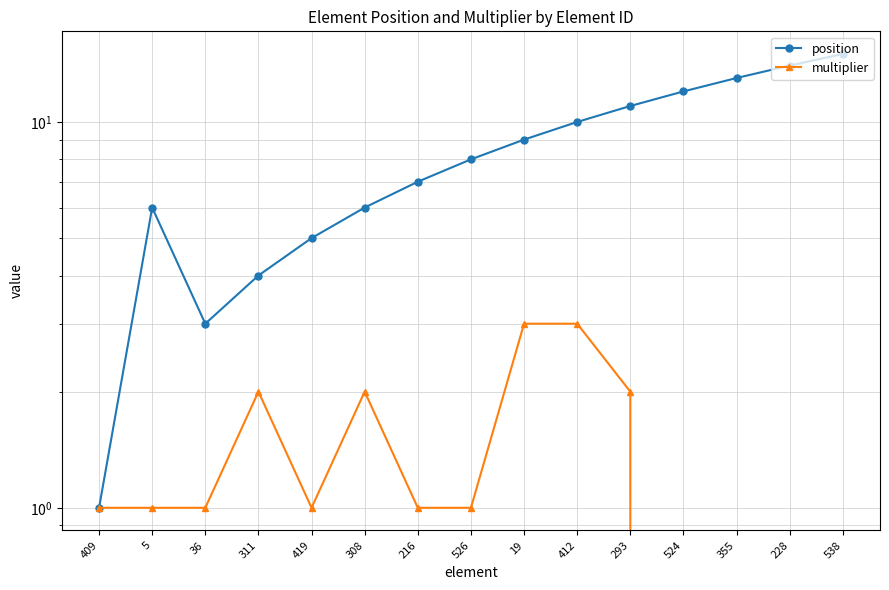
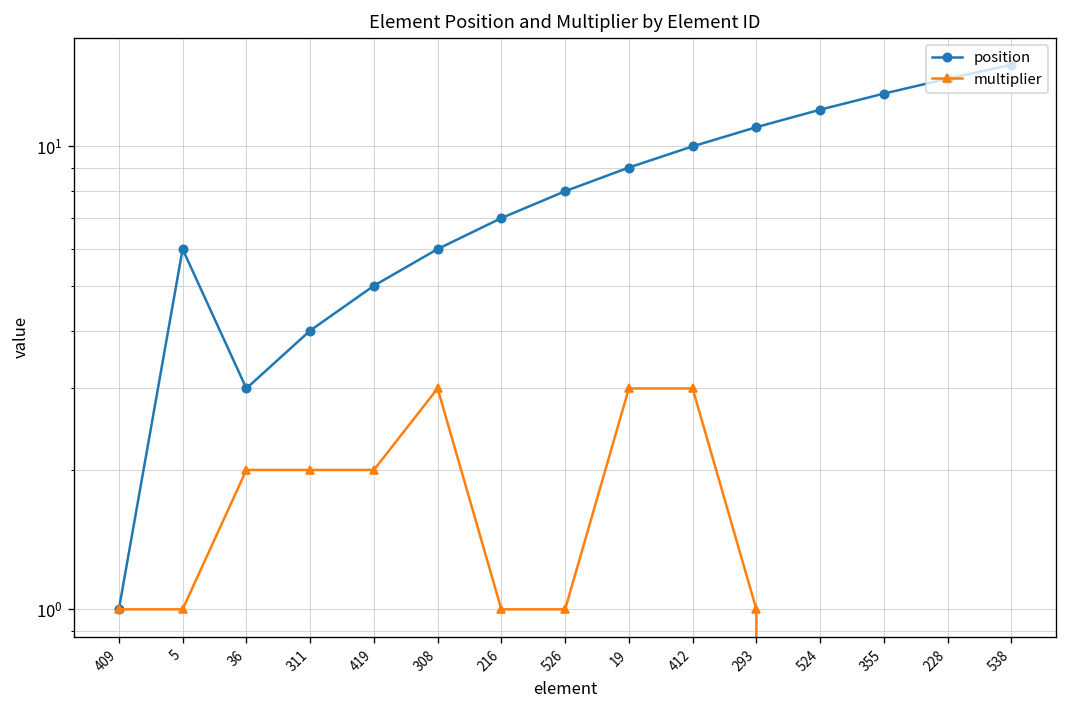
multiplier, 36: 1 -> 2
multiplier, 419: 1 -> 2
multiplier, 308: 2 -> 3
multiplier, 293: 2 -> 1
